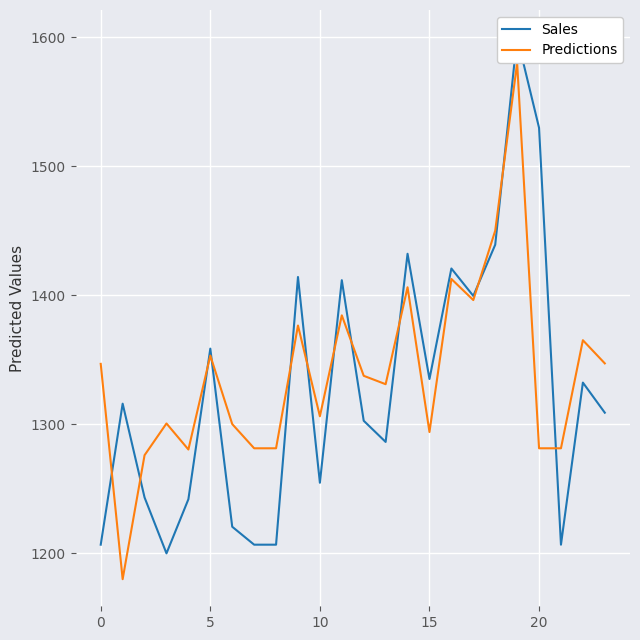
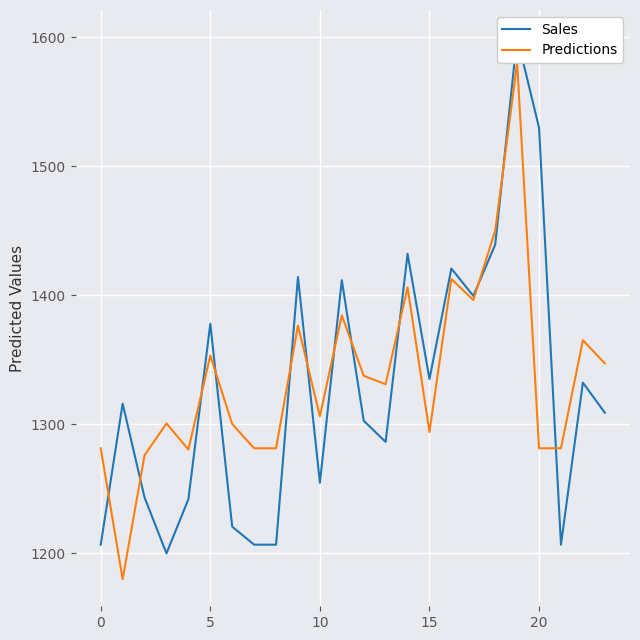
Predictions, 0: 1347 -> 1281
Sales, 5: 1359 -> 1378
